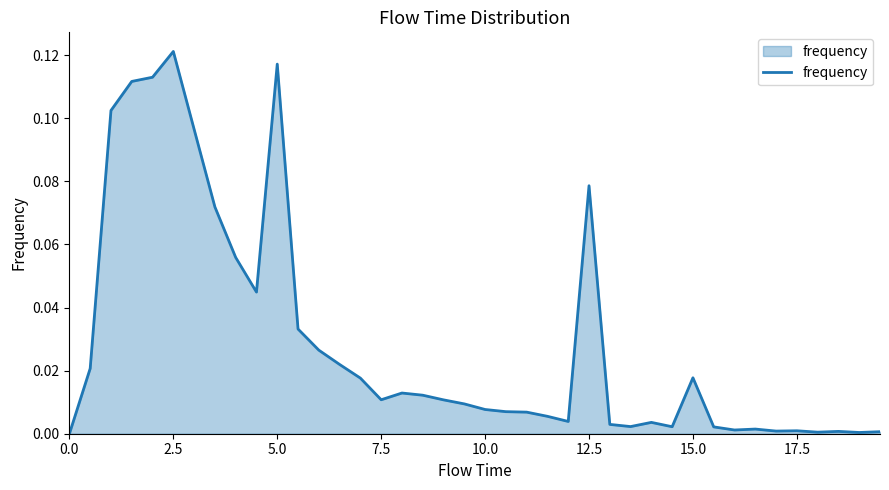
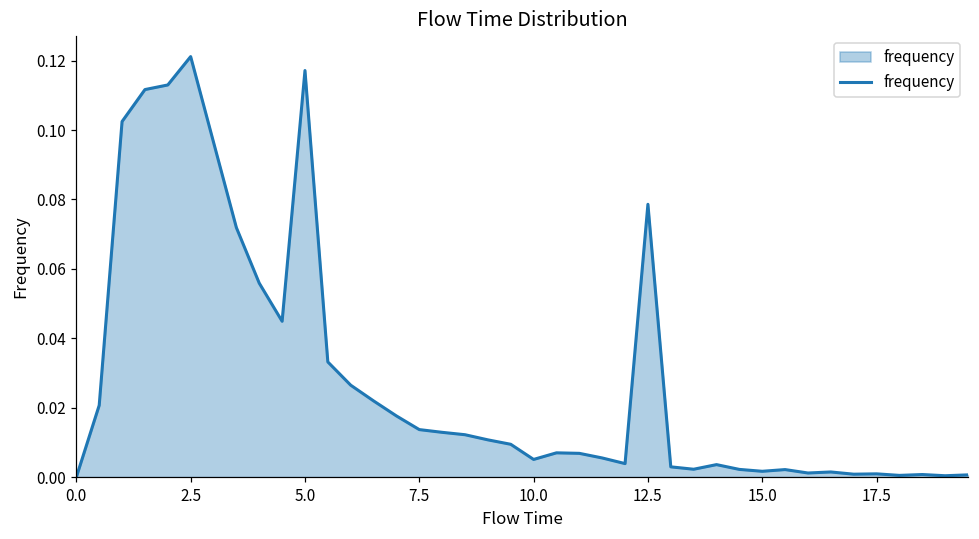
7.5: 0.011 -> 0.014
10.0: 0.008 -> 0.005
15.0: 0.018 -> 0.002
